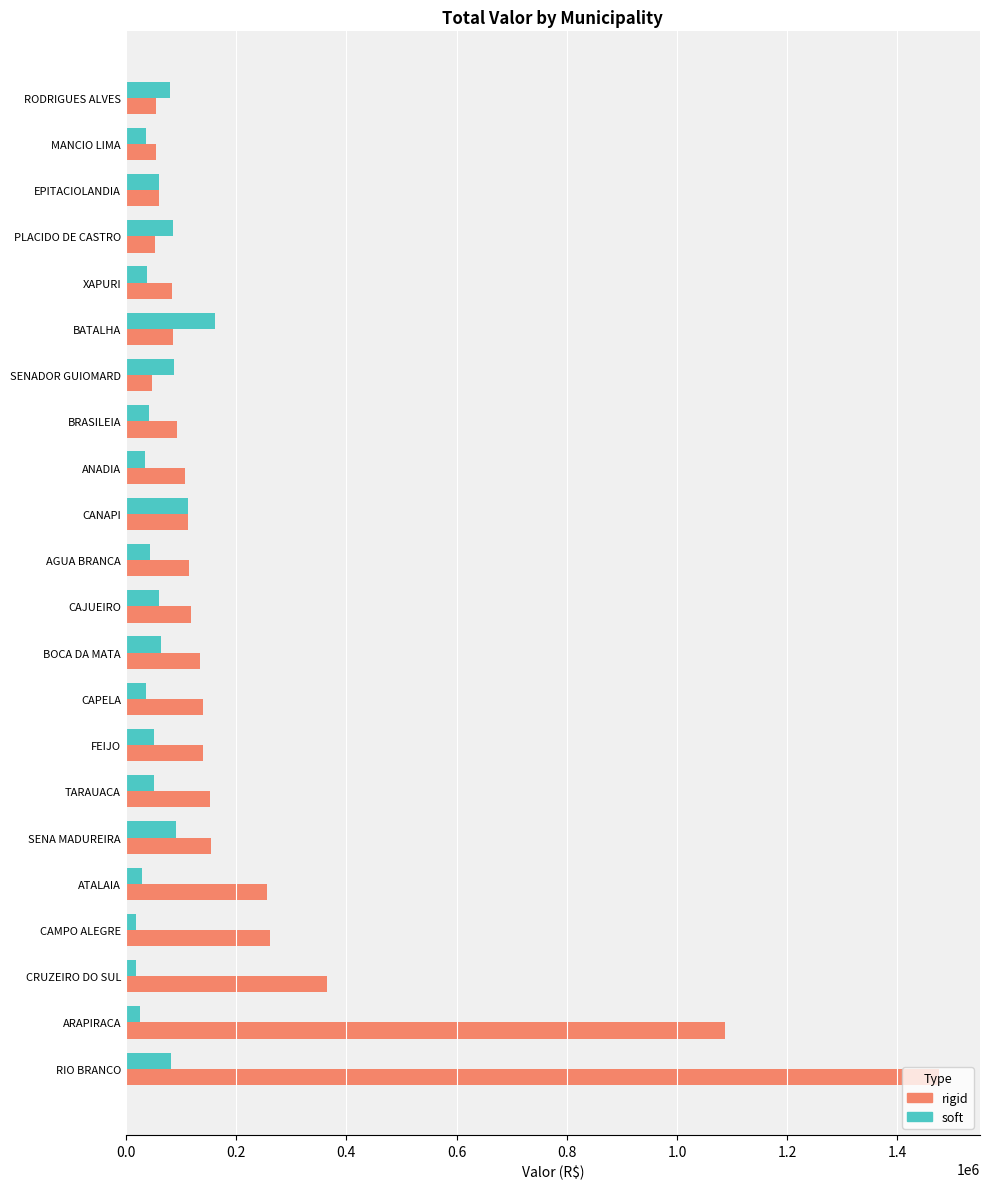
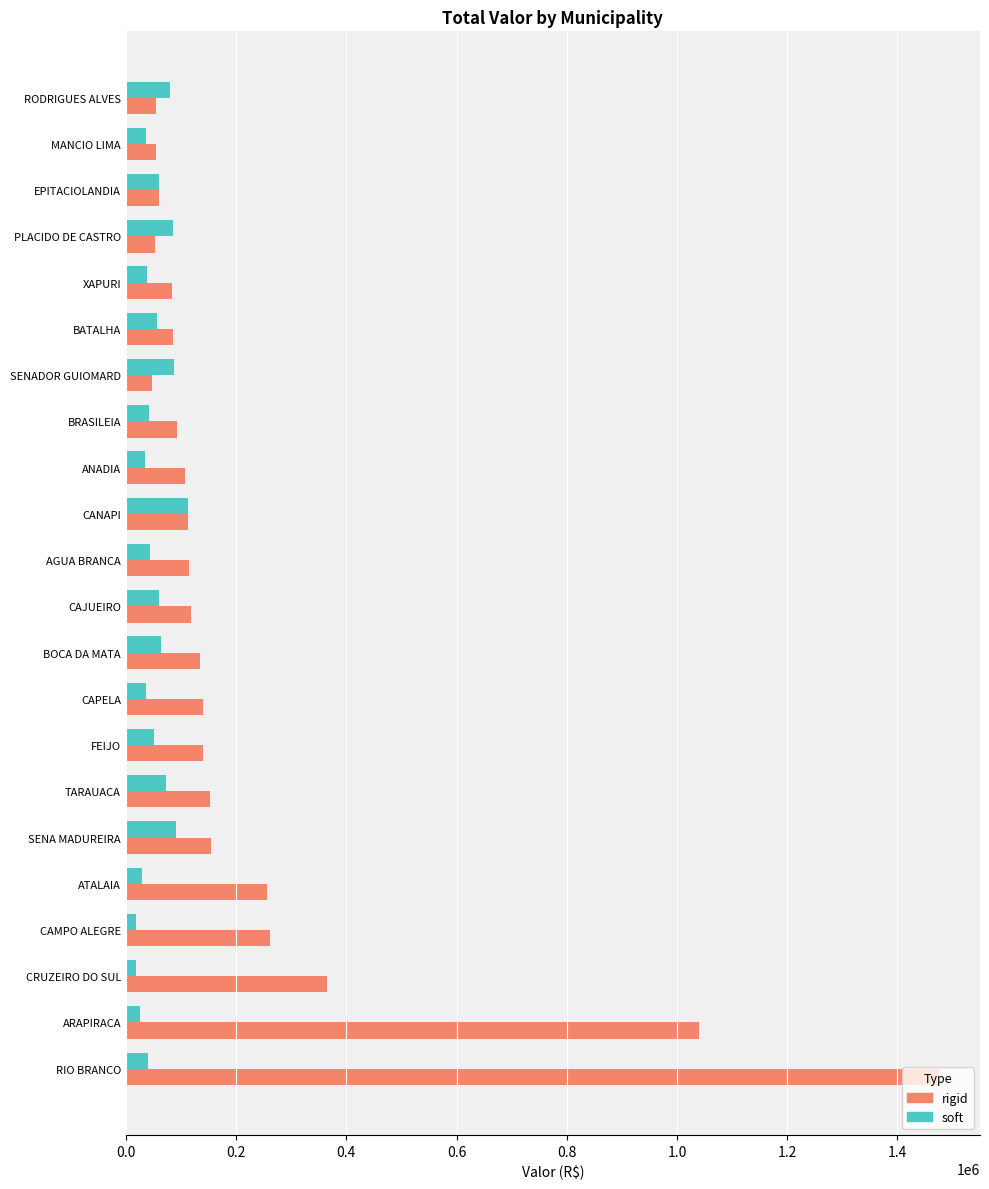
soft, BATALHA: 160000 -> 60000
soft, TARAUACA: 50000 -> 70000
rigid, ARAPIRACA: 1090000 -> 1040000
soft, RIO BRANCO: 80000 -> 40000
